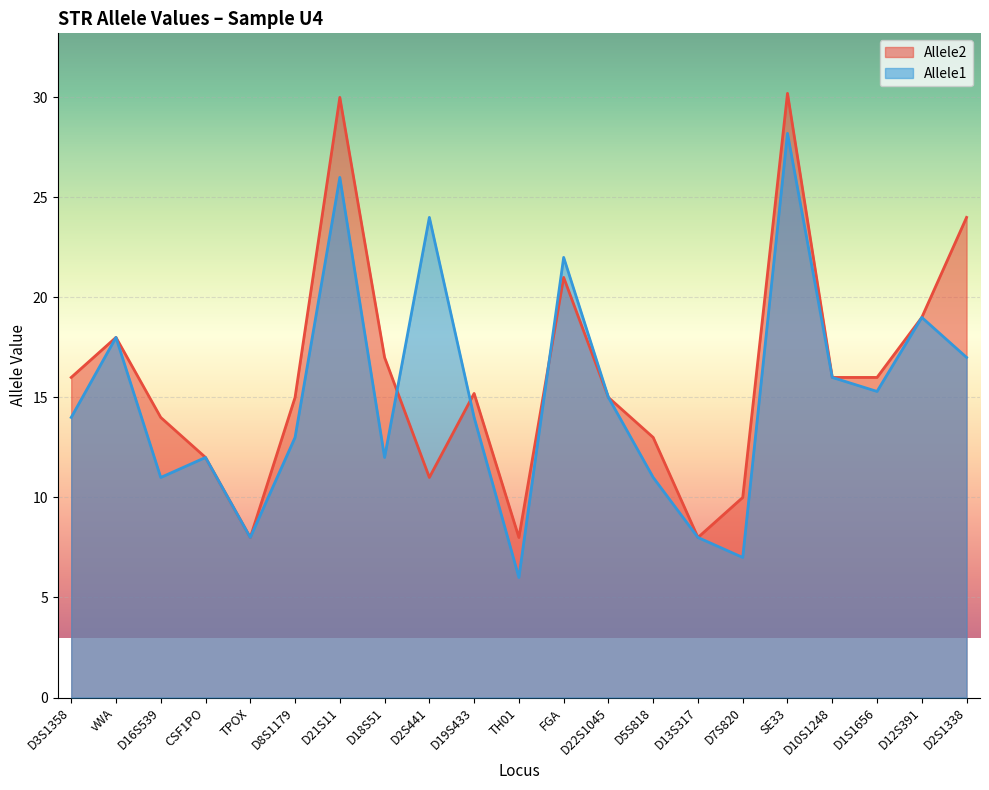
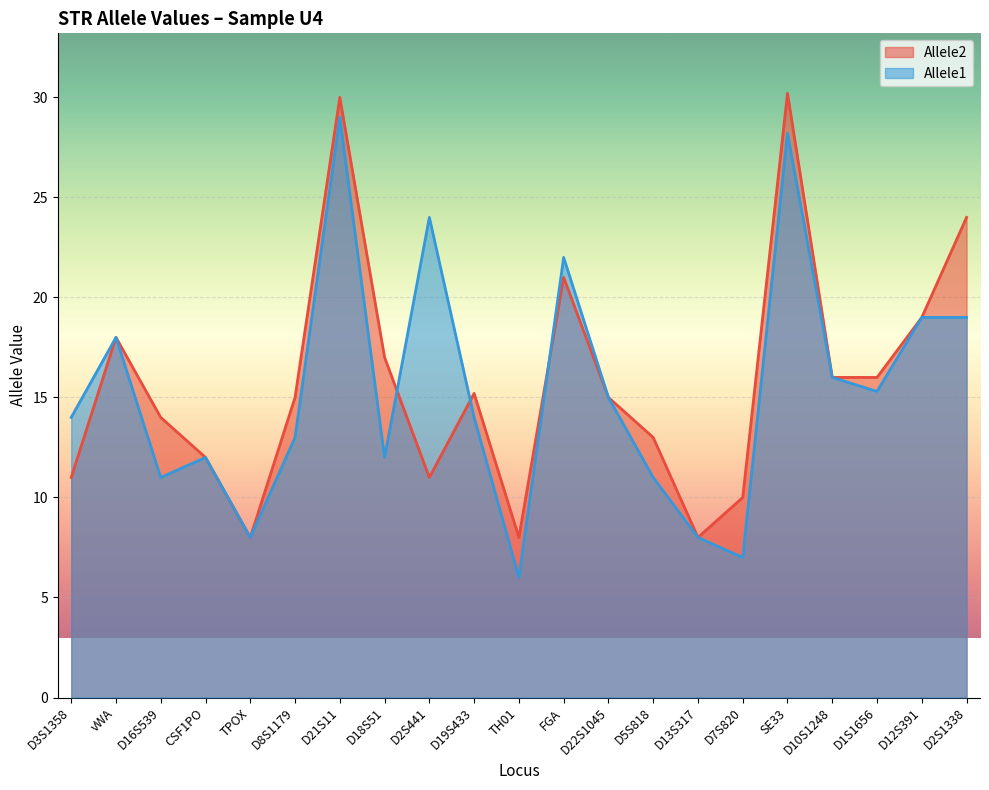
Allele2, D3S1358: 16 -> 11
Allele1, D21S11: 26 -> 29
Allele1, D2S1338: 17 -> 19
